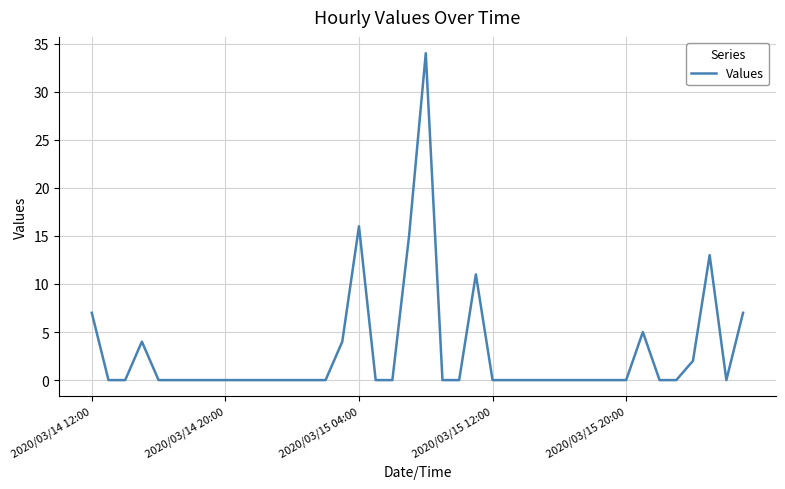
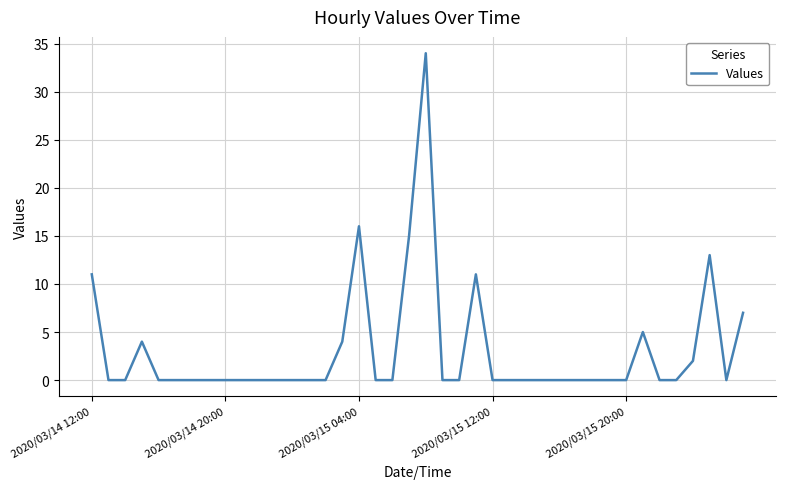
2020/03/14 12:00: 7 -> 11
